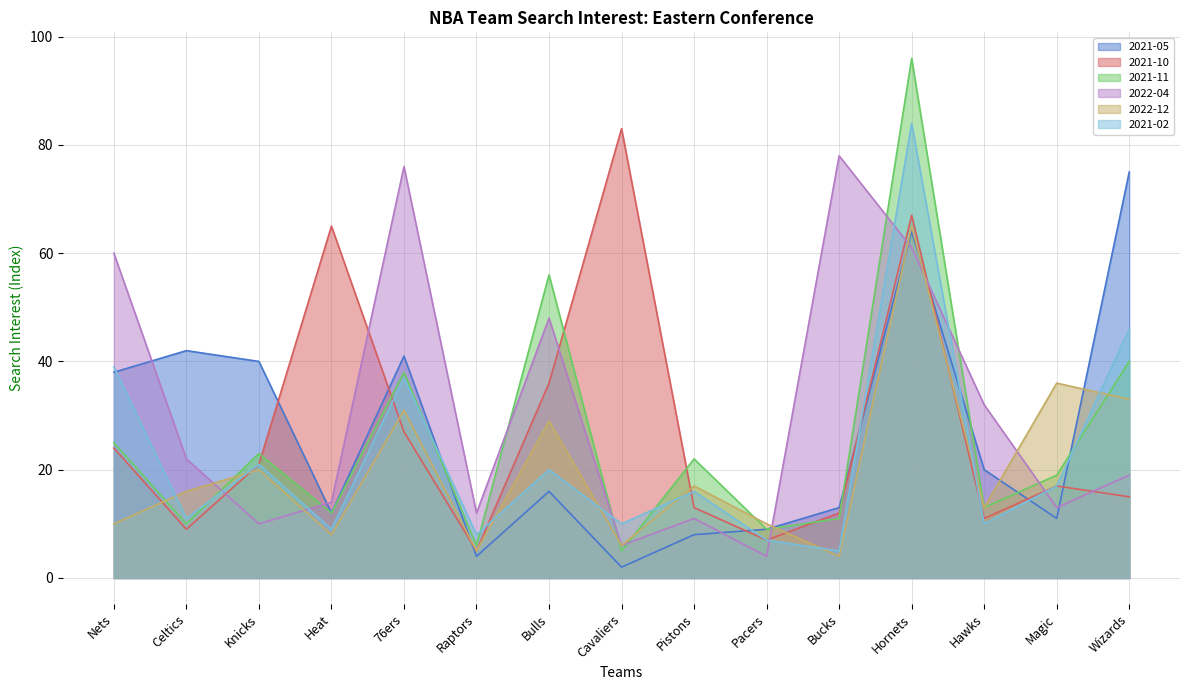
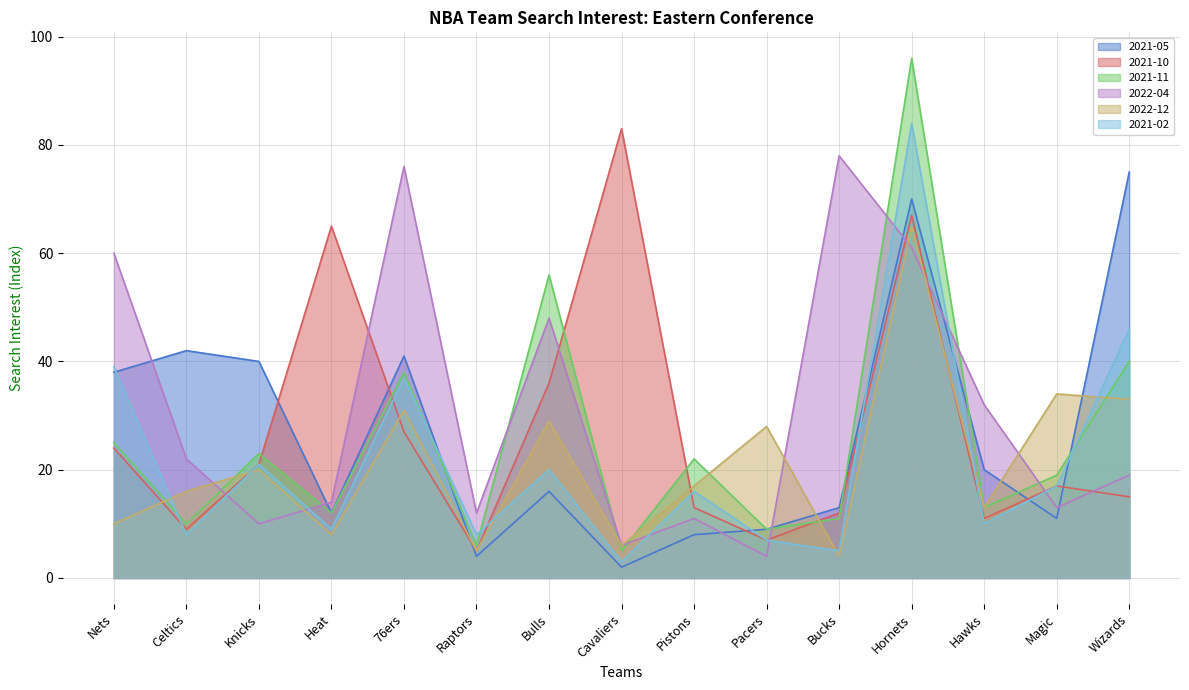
2021-02, Celtics: 11 -> 8
2021-02, Cavaliers: 10 -> 3
2022-12, Pacers: 10 -> 28
2021-05, Hornets: 64 -> 70
2022-12, Magic: 36 -> 34
